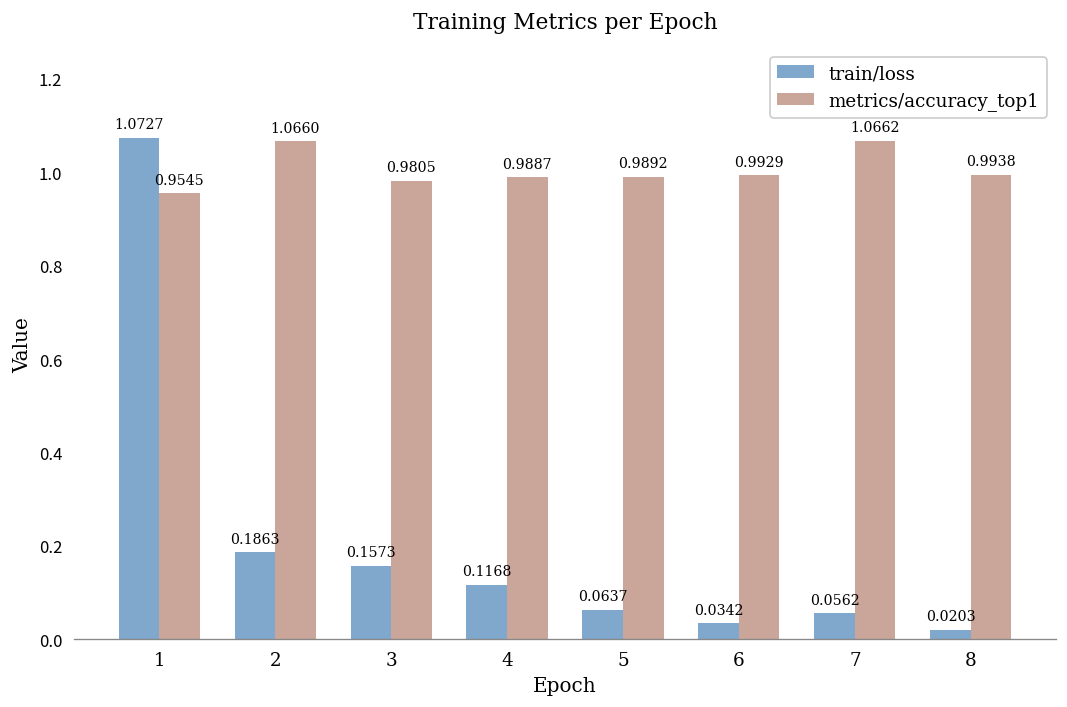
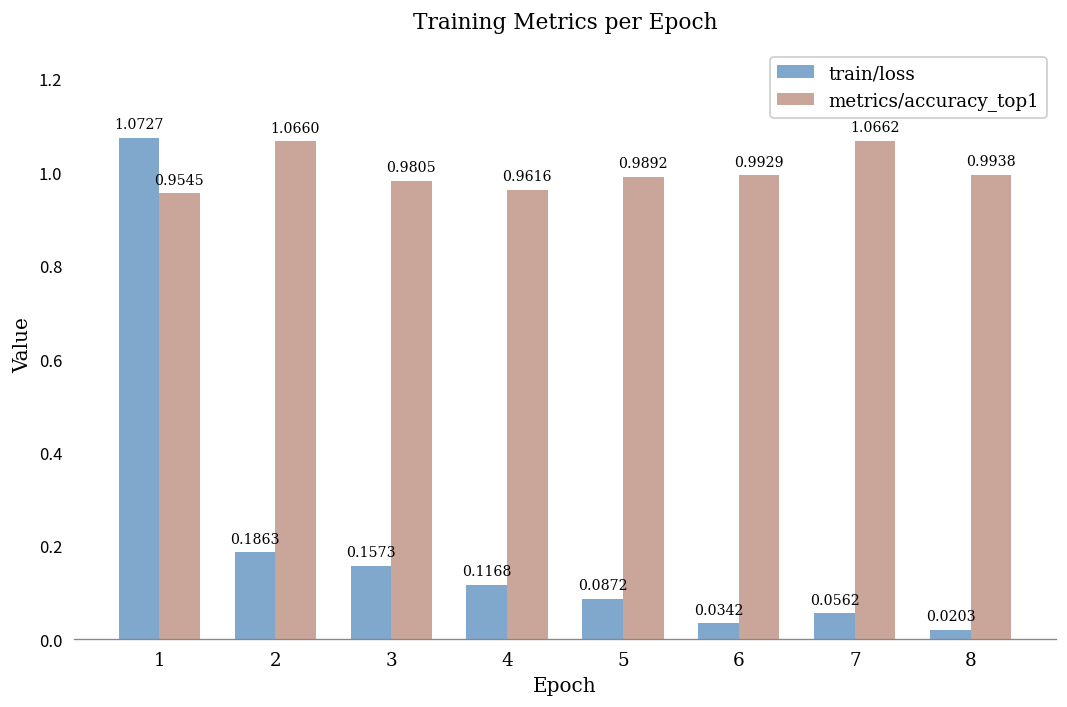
metrics/accuracy_top1, 4: 0.9887 -> 0.9616
train/loss, 5: 0.0637 -> 0.0872
